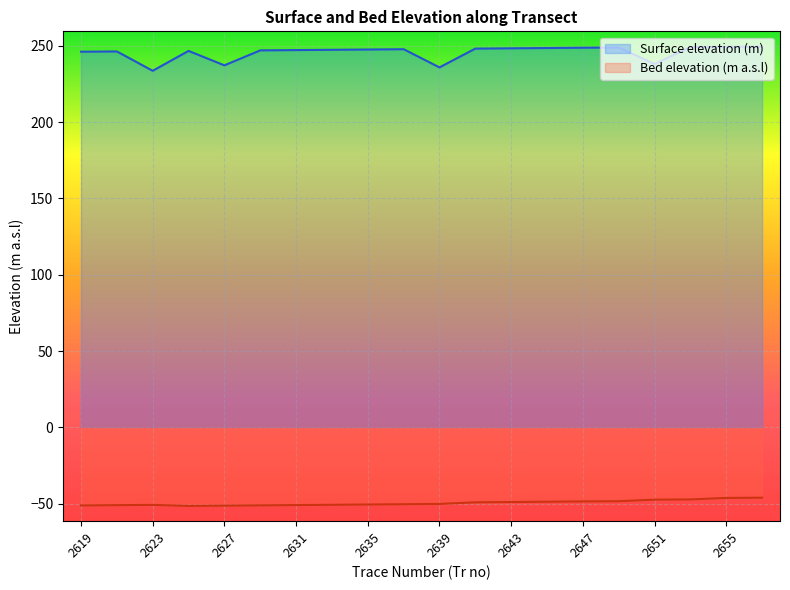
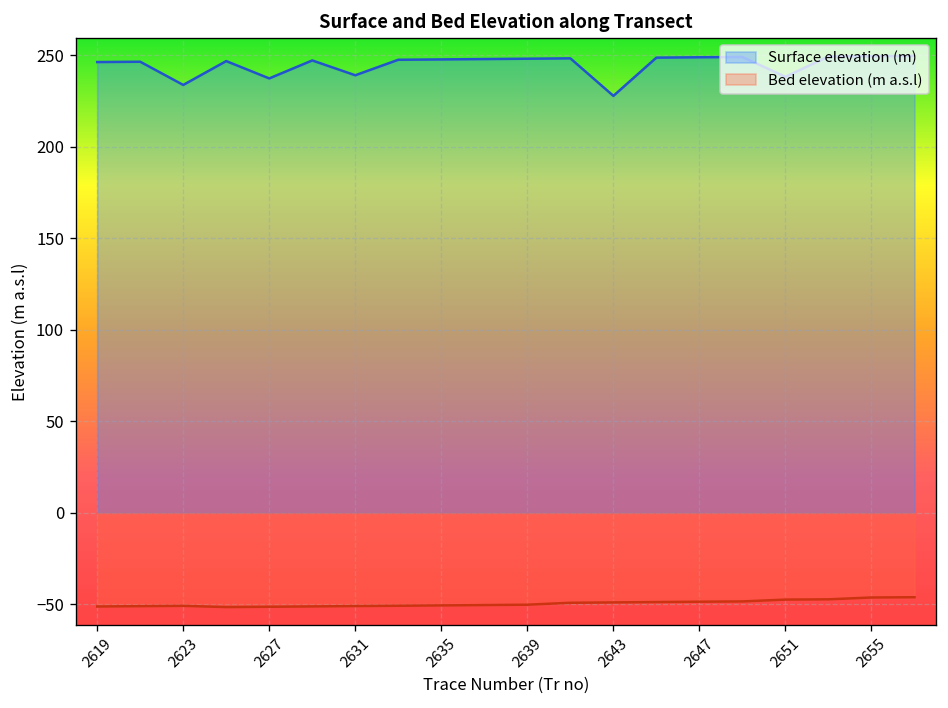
Surface elevation (m), 2631: 247 -> 239
Surface elevation (m), 2639: 236 -> 248
Surface elevation (m), 2643: 248 -> 228
